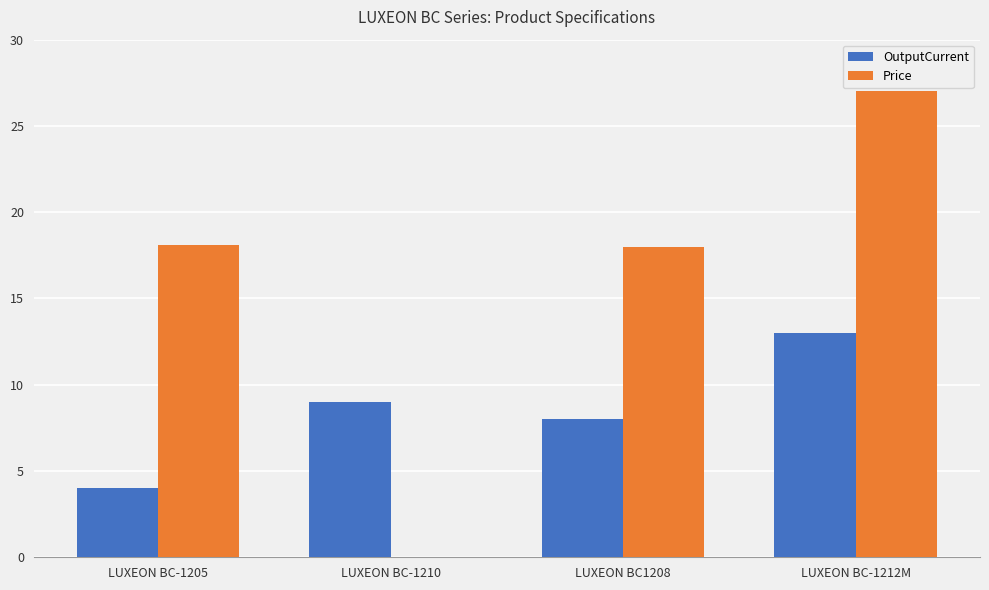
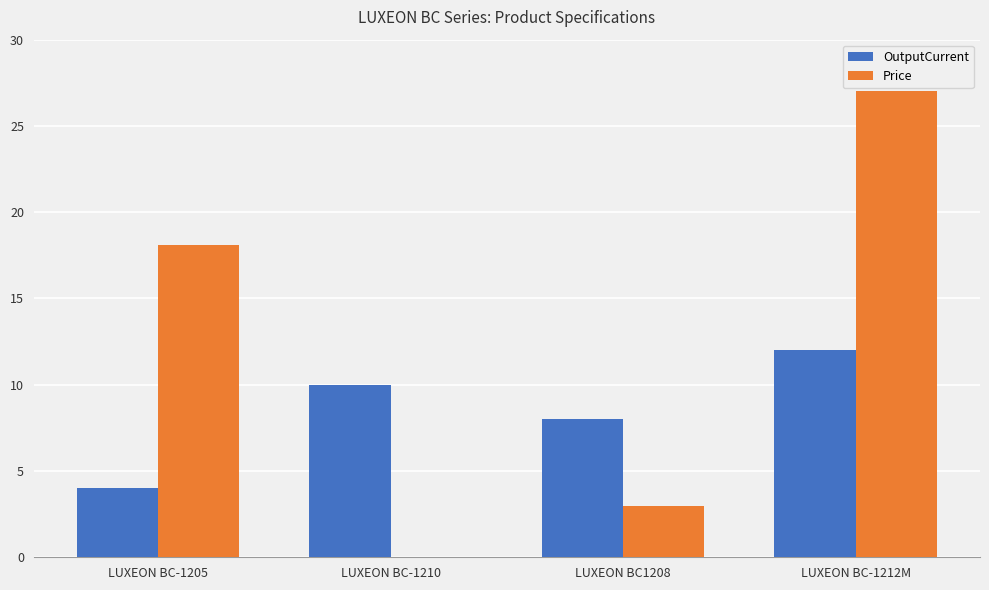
OutputCurrent, LUXEON BC-1210: 9 -> 10
Price, LUXEON BC1208: 18 -> 3
OutputCurrent, LUXEON BC-1212M: 13 -> 12
